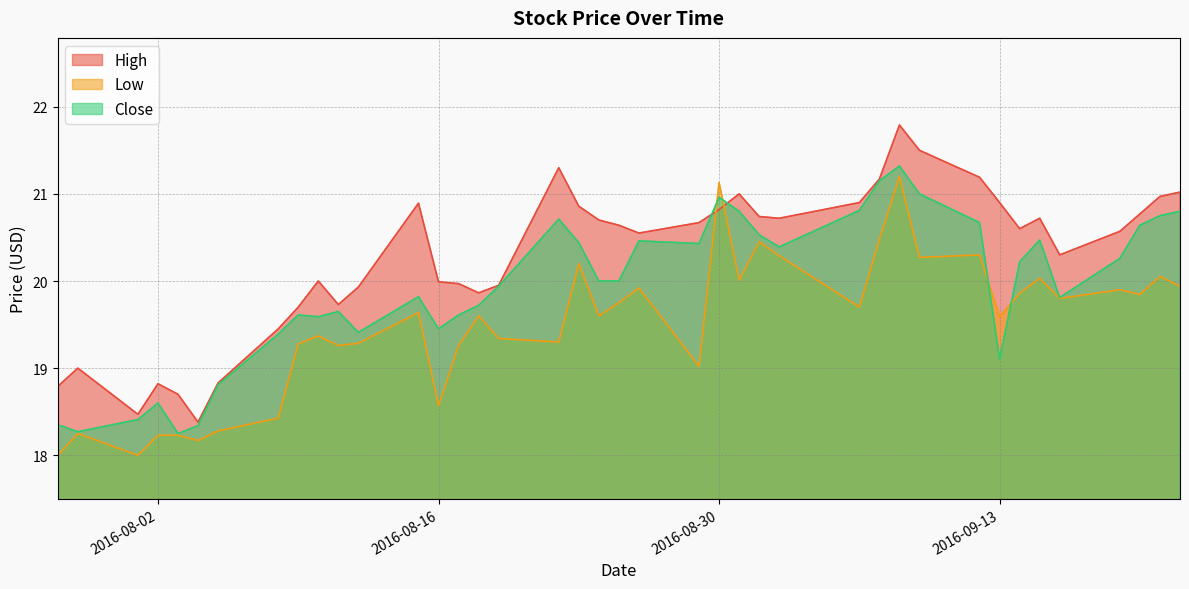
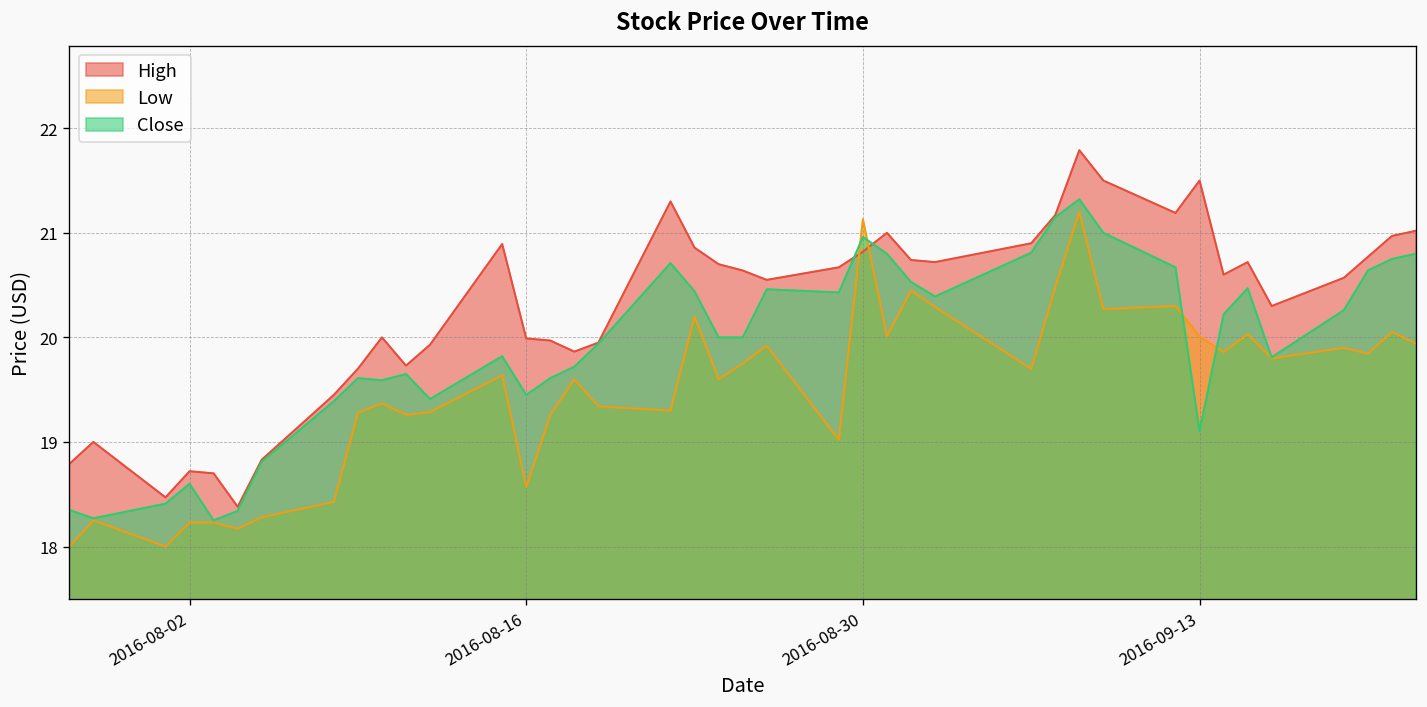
High, 2016-08-02: 18.8 -> 18.7
High, 2016-09-13: 20.9 -> 21.5
Low, 2016-09-13: 19.6 -> 20.0
